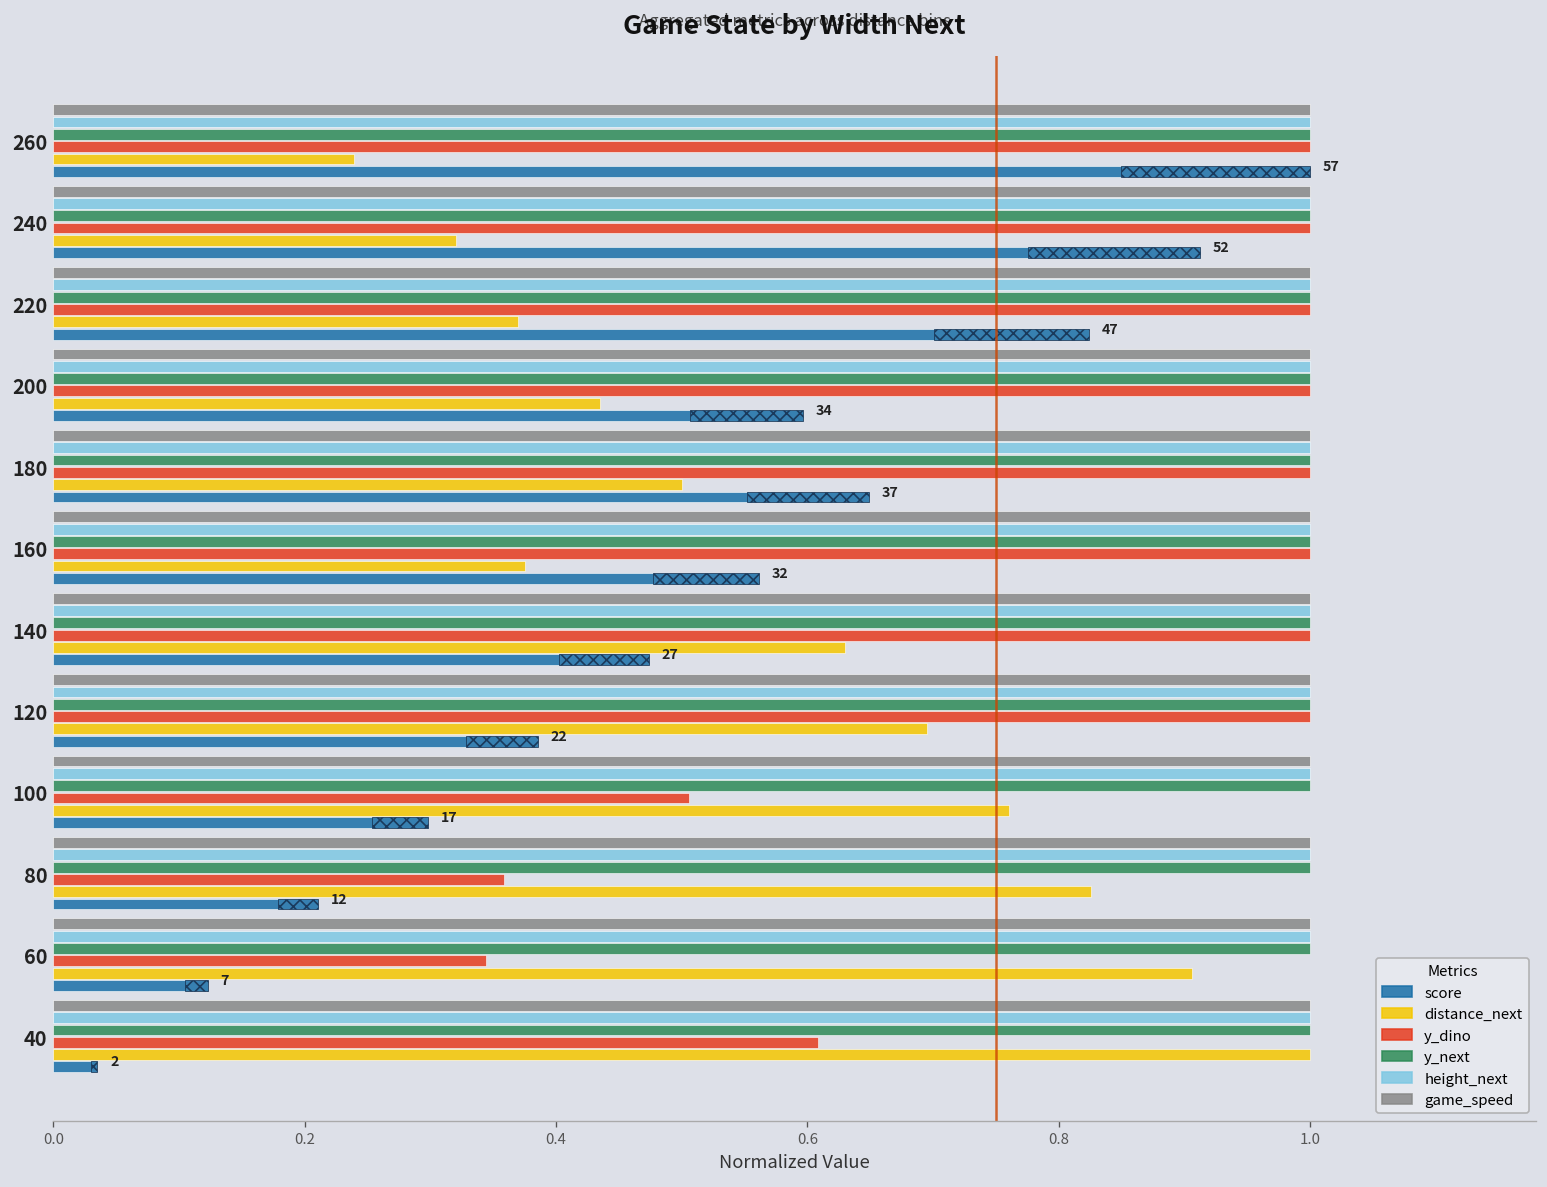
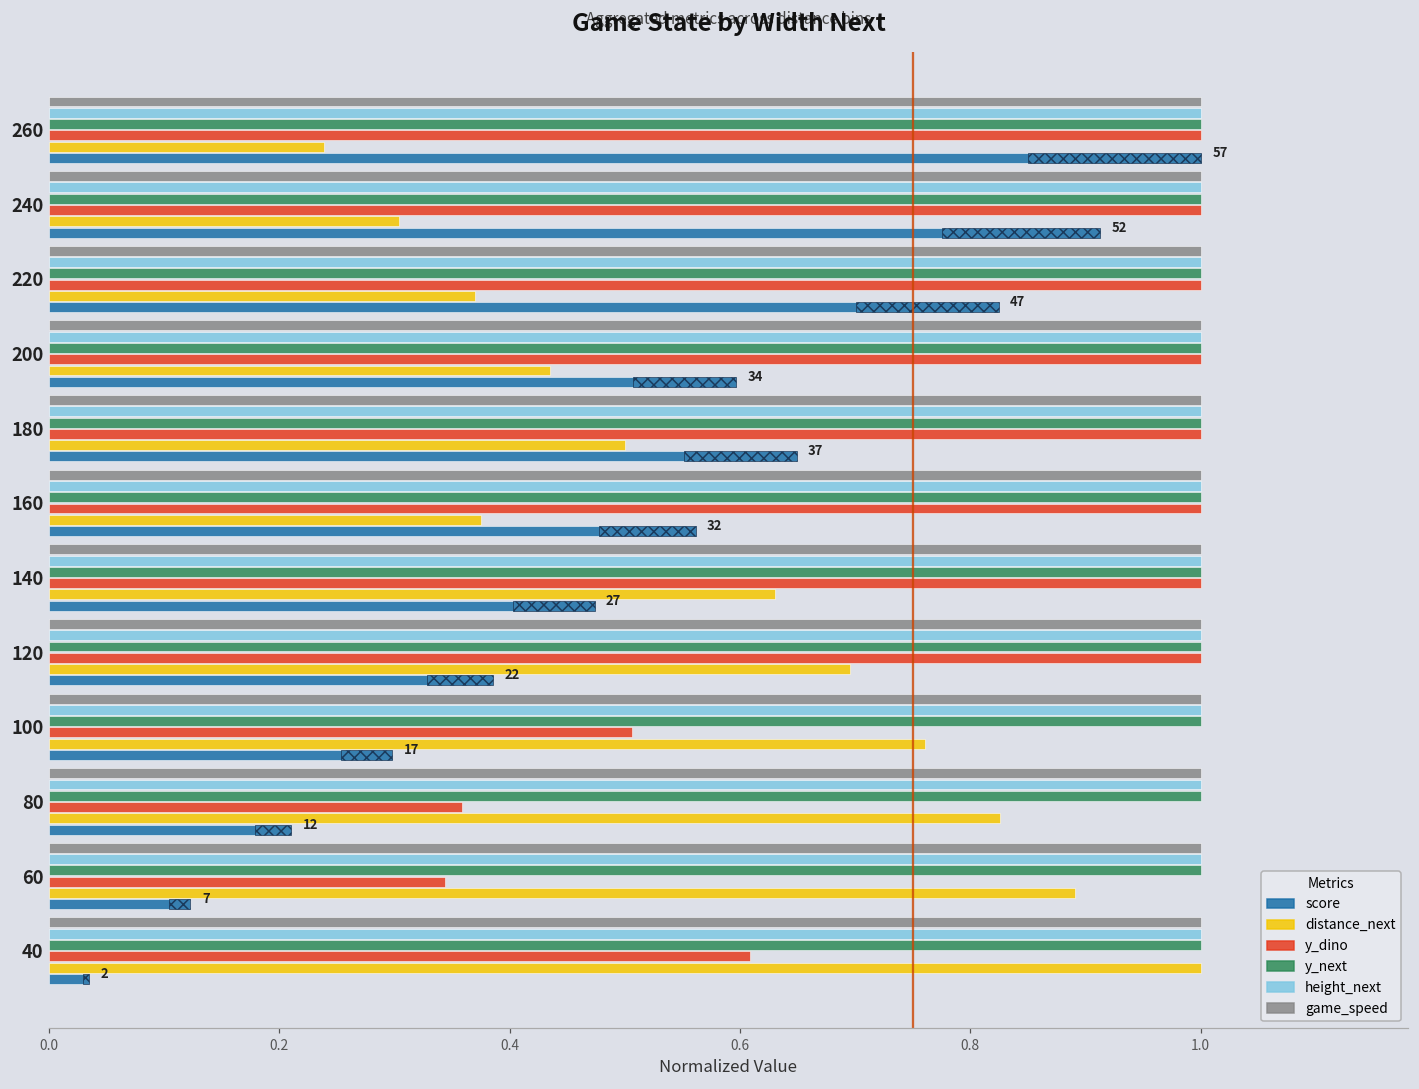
distance_next, 240: 0.321 -> 0.304
distance_next, 60: 0.907 -> 0.891
